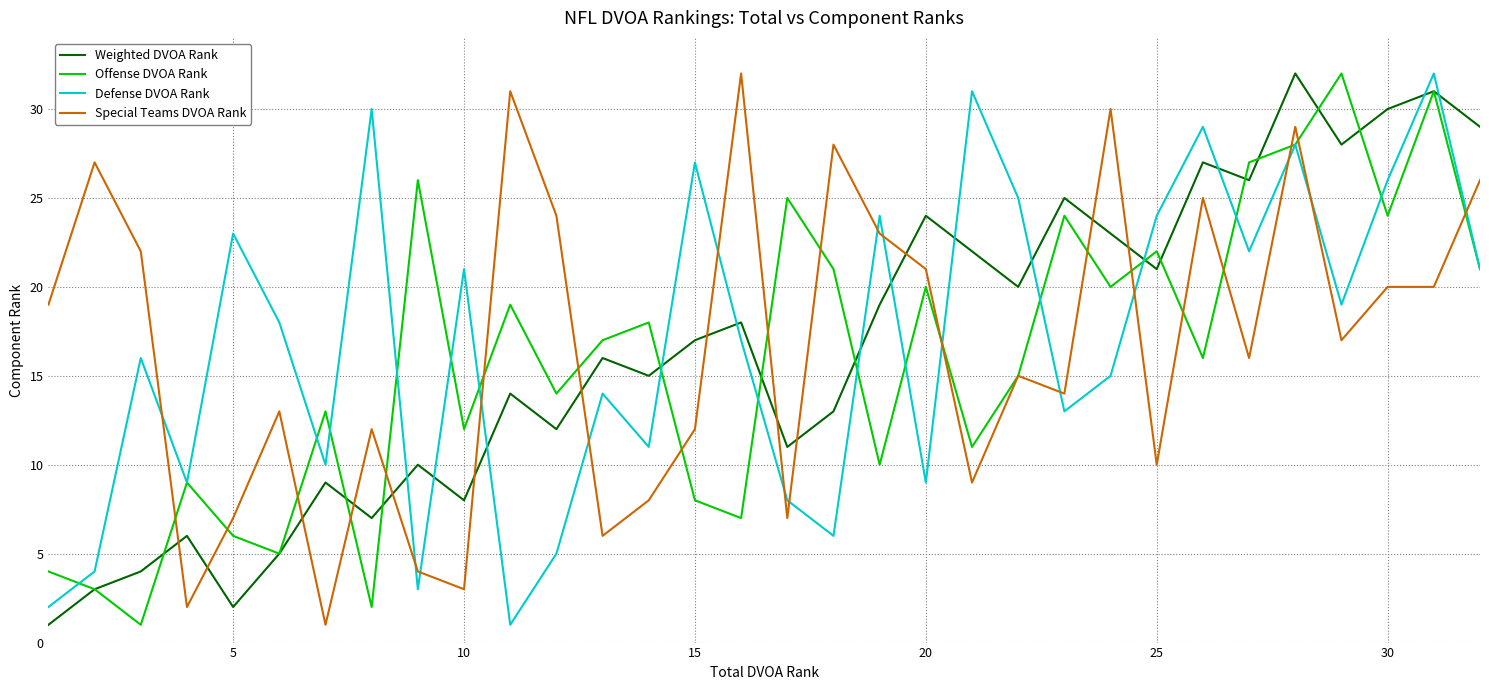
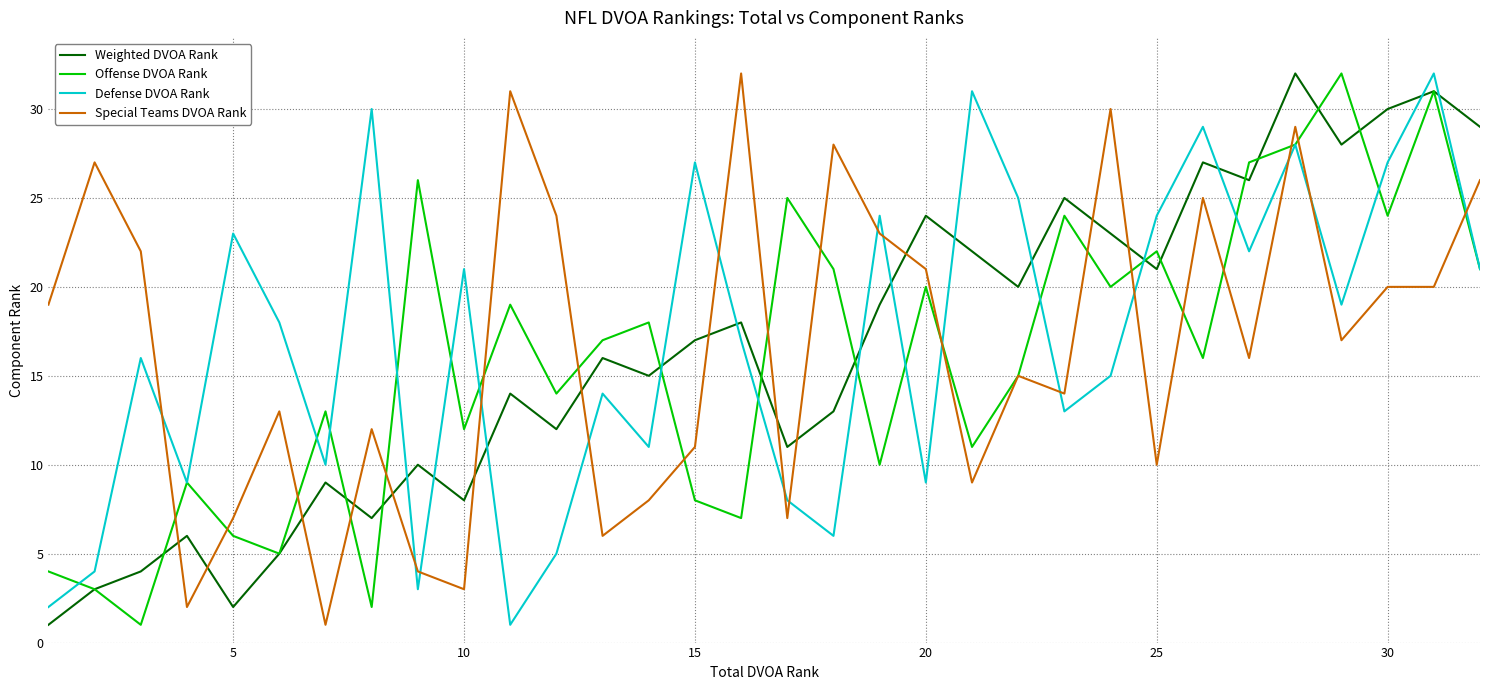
Special Teams DVOA Rank, 15: 12 -> 11
Defense DVOA Rank, 30: 26 -> 27
